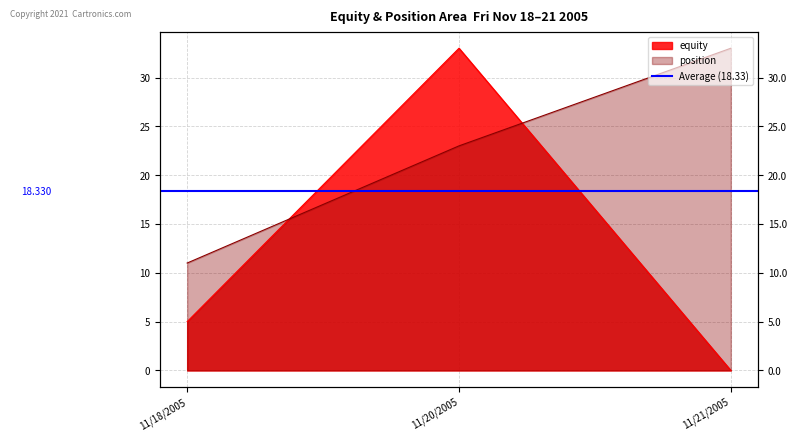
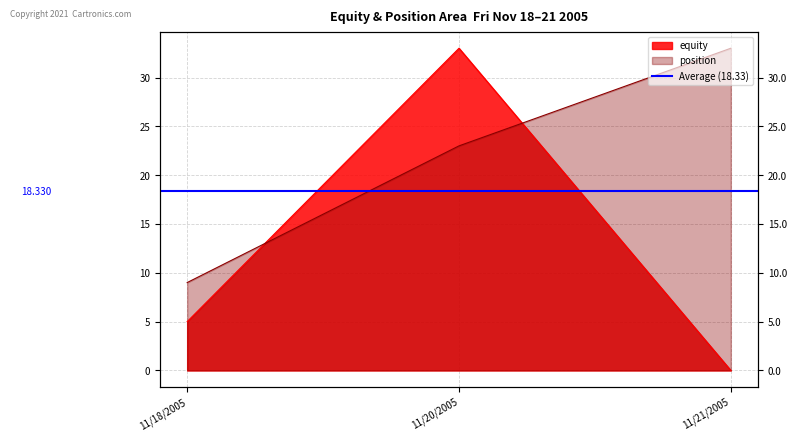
position, 11/18/2005: 11 -> 9
